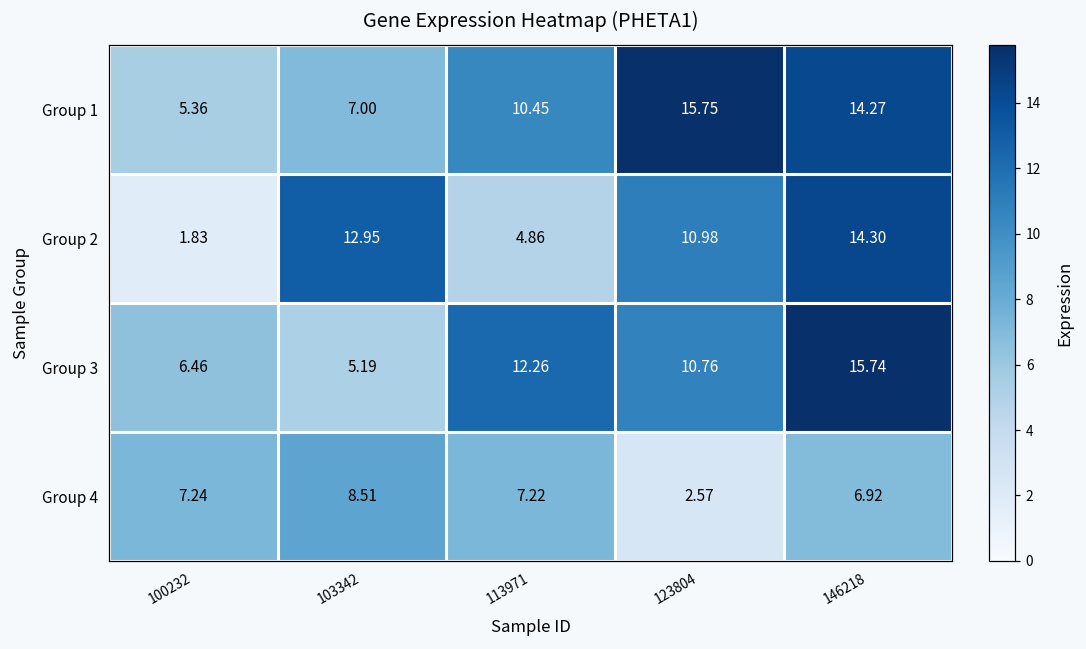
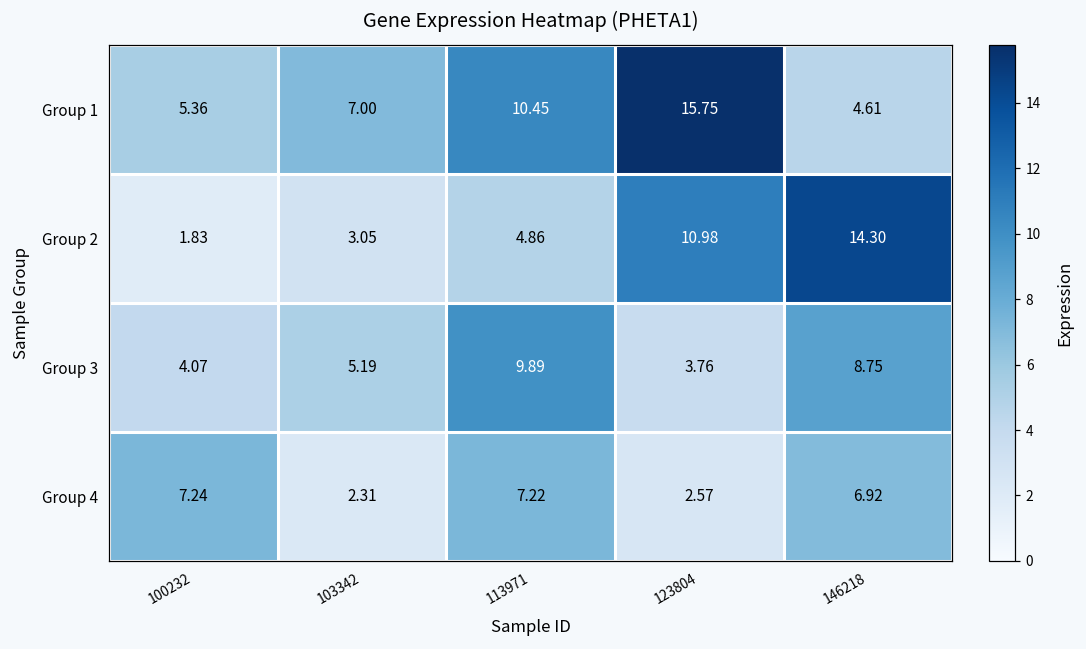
Group 1, 146218: 14.27 -> 4.61
Group 2, 103342: 12.95 -> 3.05
Group 3, 100232: 6.46 -> 4.07
Group 3, 113971: 12.26 -> 9.89
Group 3, 123804: 10.76 -> 3.76
Group 3, 146218: 15.74 -> 8.75
Group 4, 103342: 8.51 -> 2.31
